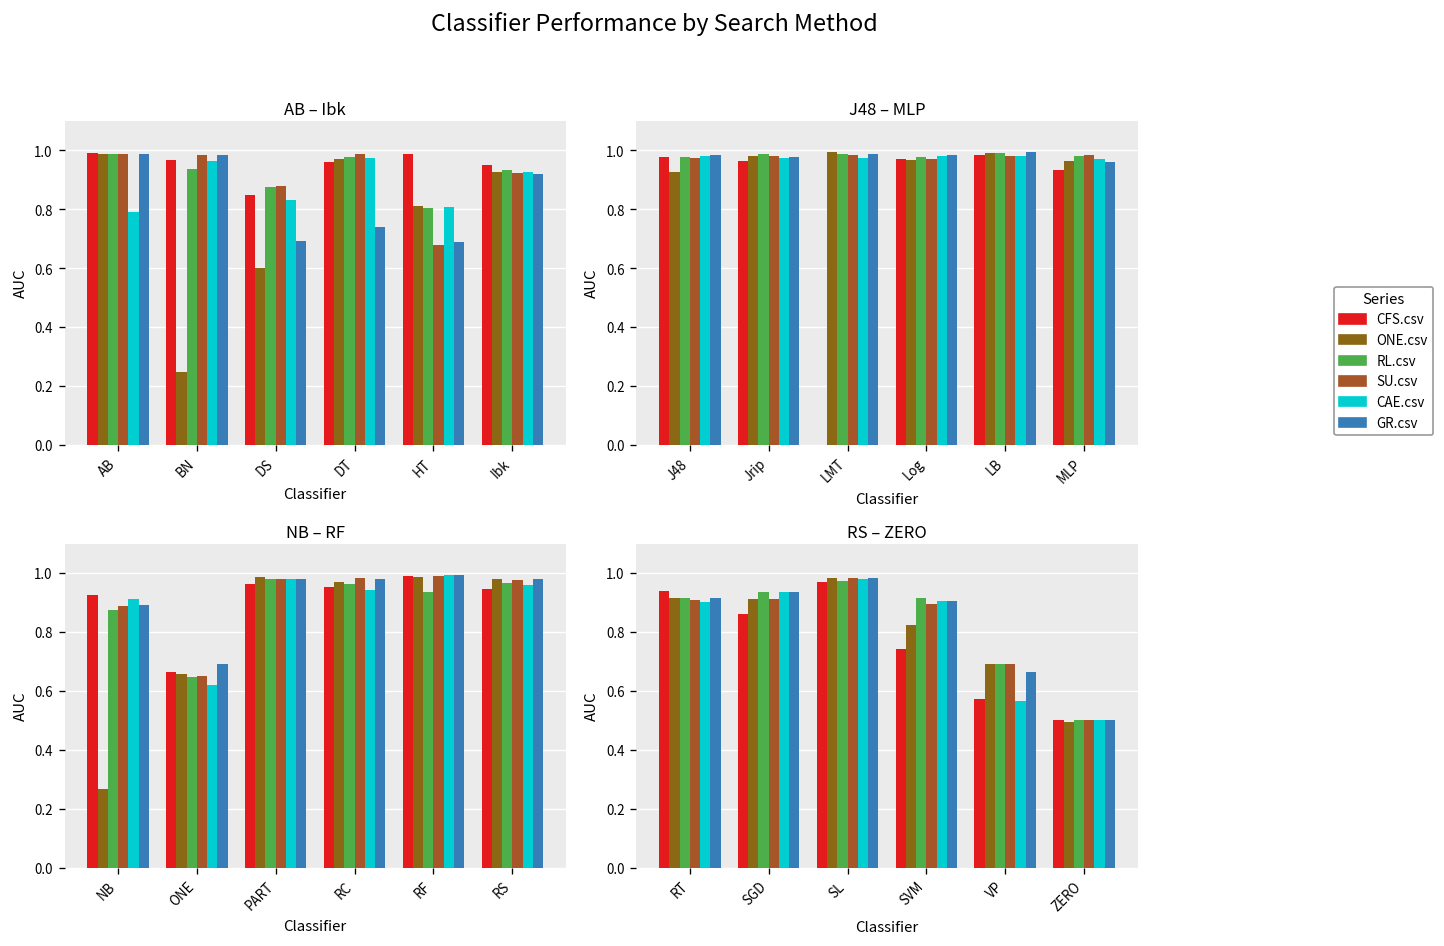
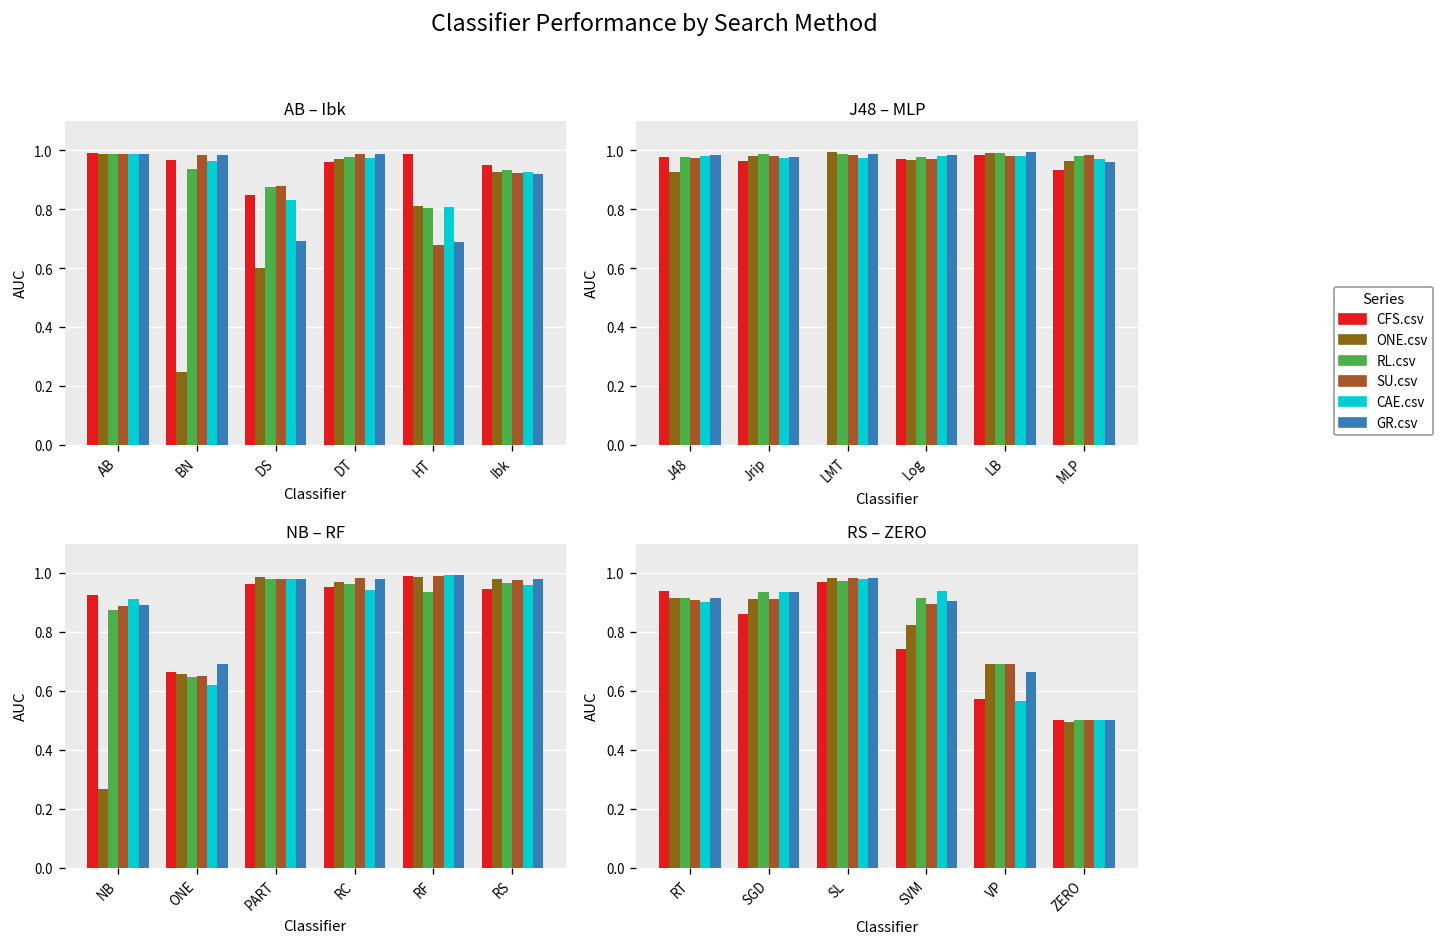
AB – Ibk, CAE.csv, AB: 0.79 -> 0.99
AB – Ibk, GR.csv, DT: 0.74 -> 0.99
RS – ZERO, CAE.csv, SVM: 0.91 -> 0.94
